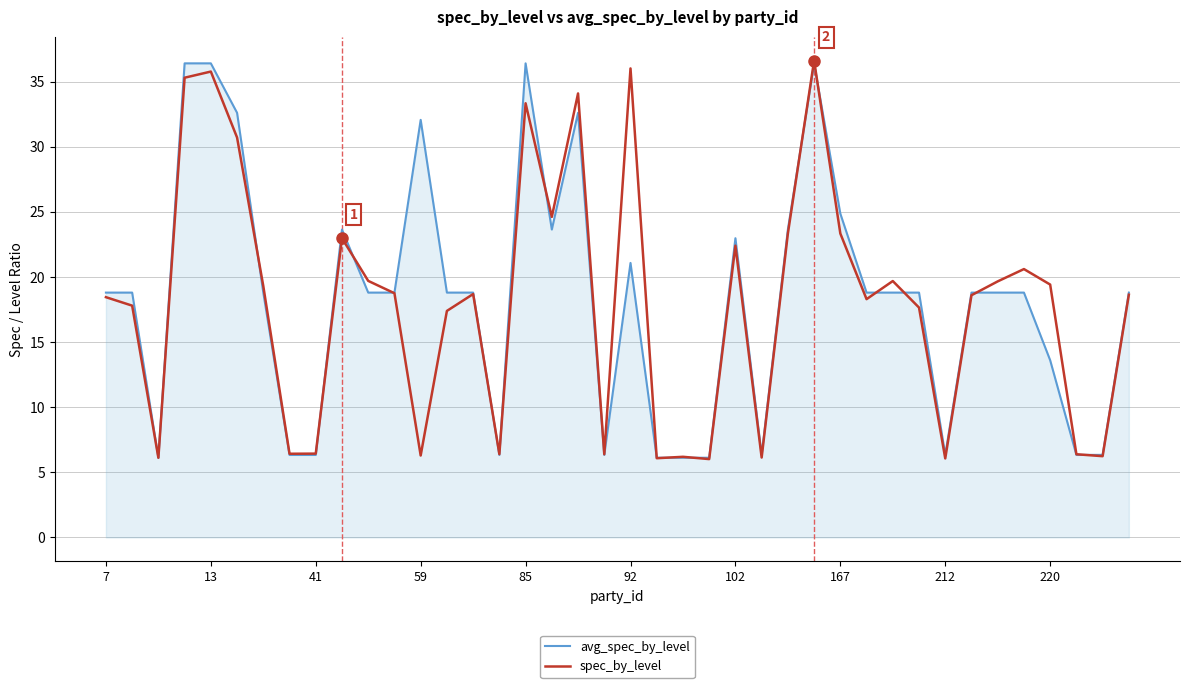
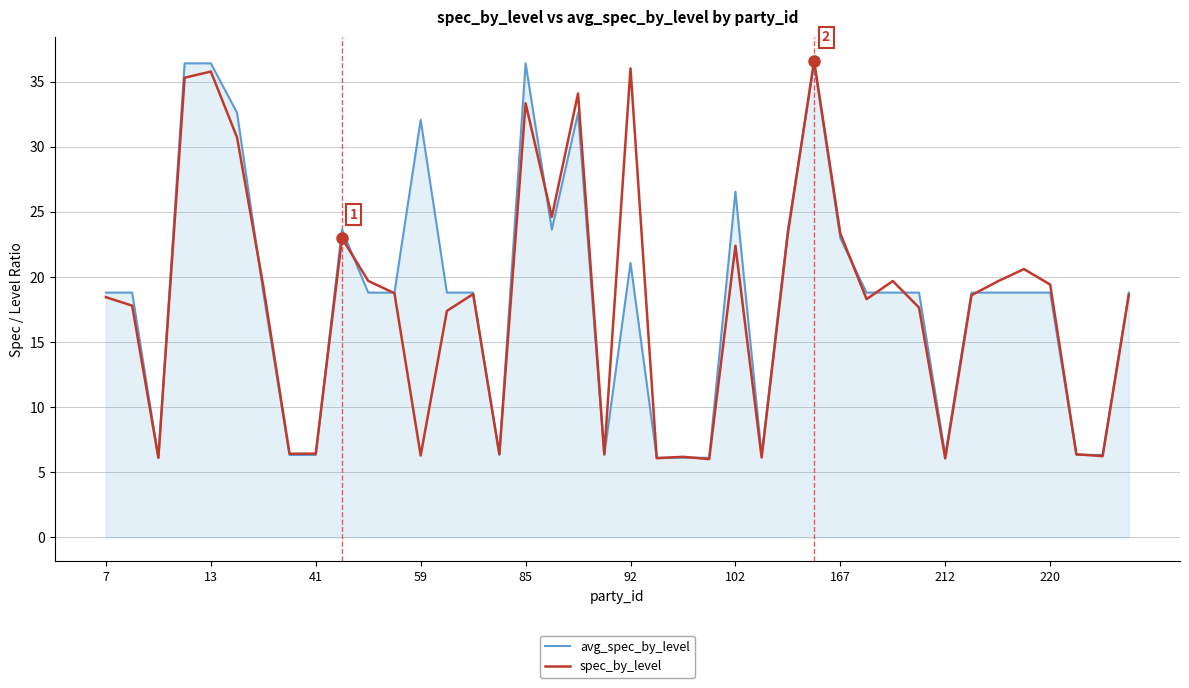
avg_spec_by_level, 102: 23.0 -> 26.5
avg_spec_by_level, 167: 24.9 -> 23.0
avg_spec_by_level, 220: 13.6 -> 18.8
